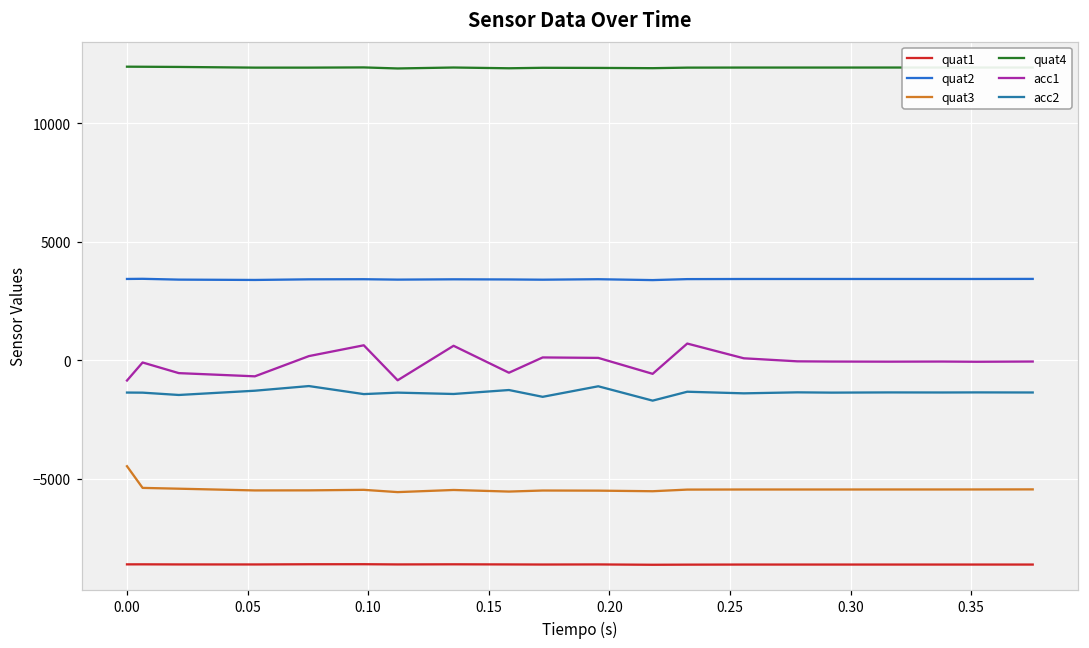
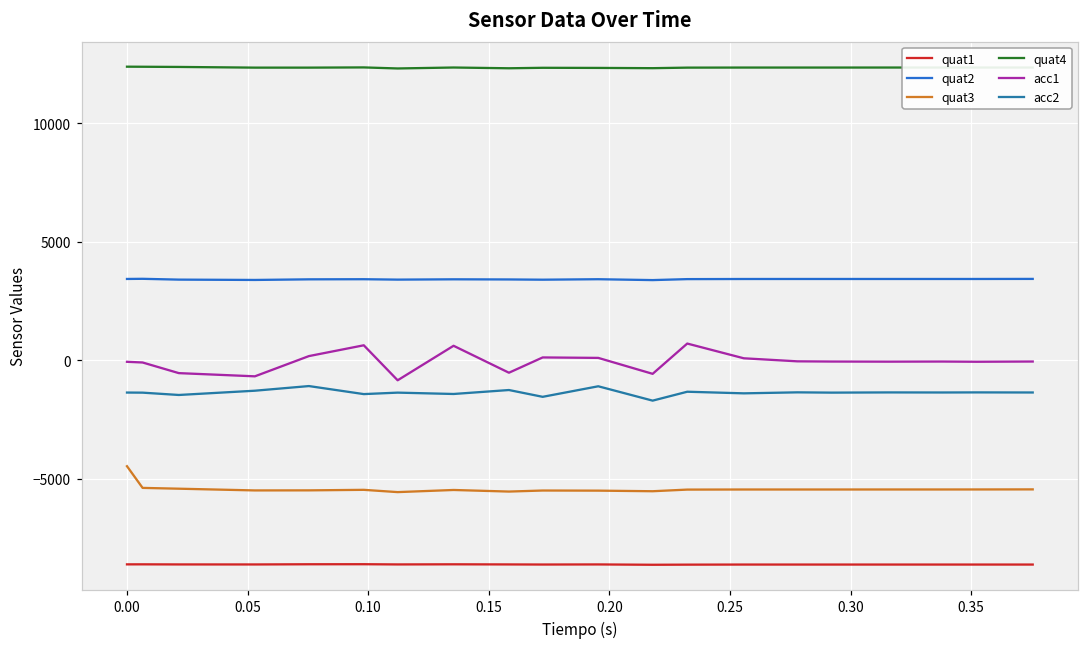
acc1, 0.00: -800 -> -100
